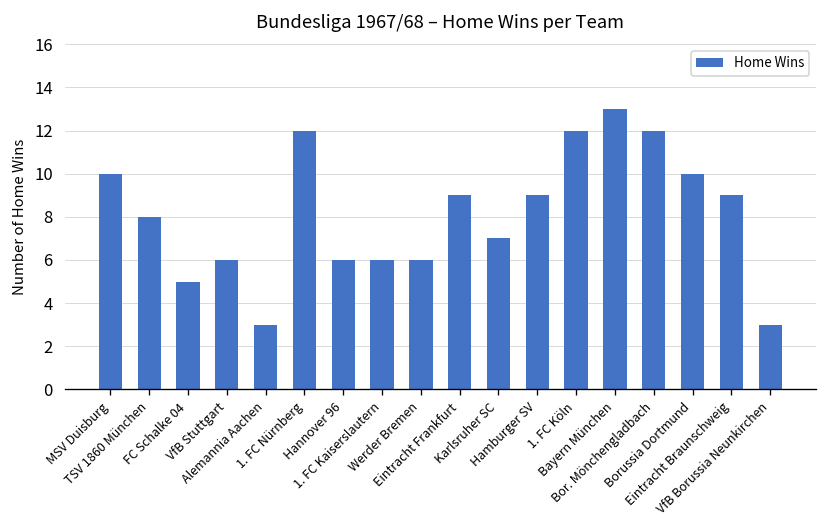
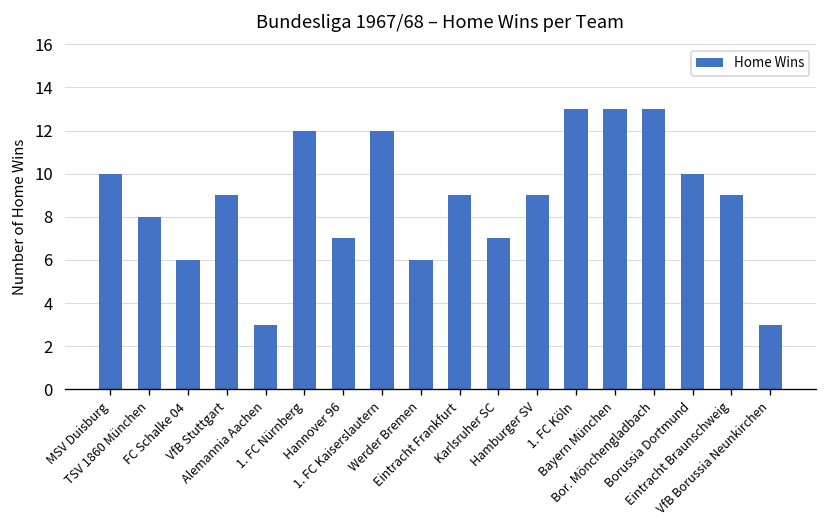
FC Schalke 04: 5 -> 6
VfB Stuttgart: 6 -> 9
Hannover 96: 6 -> 7
1. FC Kaiserslautern: 6 -> 12
1. FC Köln: 12 -> 13
Bor. Mönchengladbach: 12 -> 13
